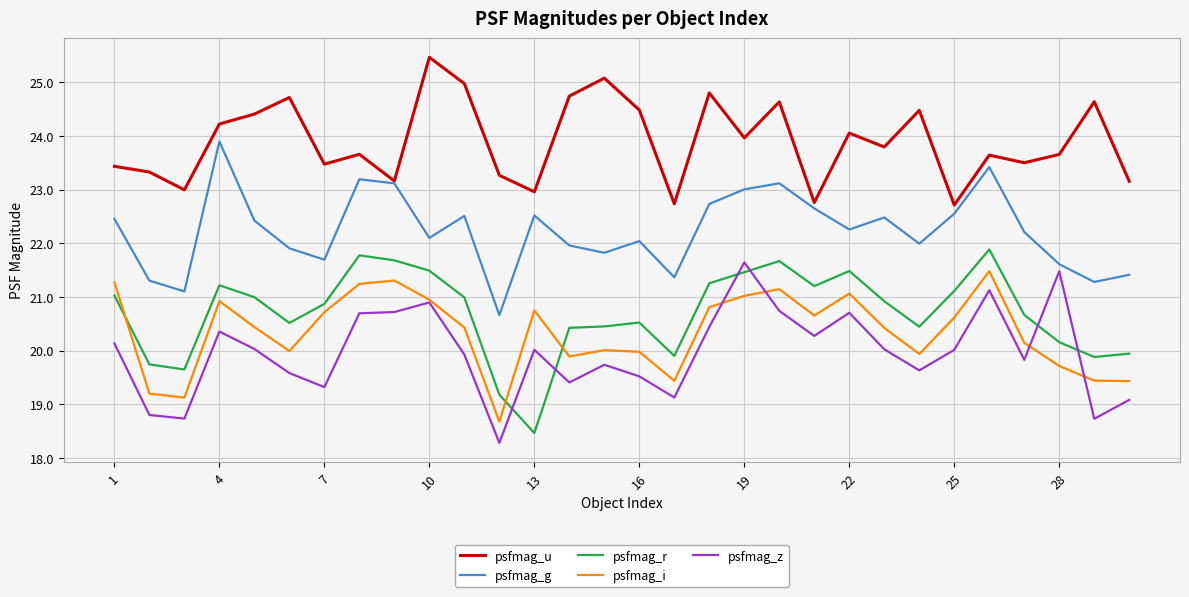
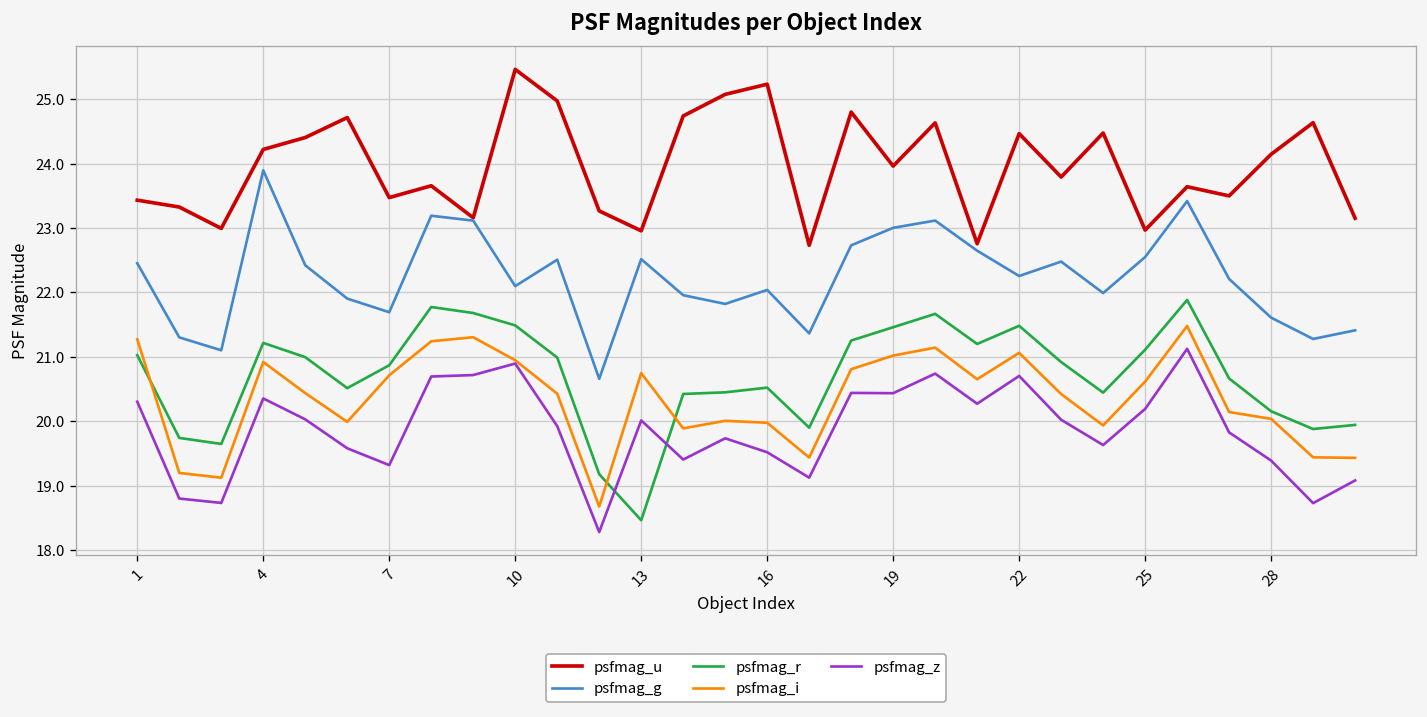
psfmag_z, 1: 20.1 -> 20.3
psfmag_u, 16: 24.5 -> 25.2
psfmag_z, 19: 21.6 -> 20.4
psfmag_u, 22: 24.1 -> 24.5
psfmag_u, 25: 22.7 -> 23.0
psfmag_z, 25: 20.0 -> 20.2
psfmag_u, 28: 23.7 -> 24.1
psfmag_i, 28: 19.7 -> 20.0
psfmag_z, 28: 21.5 -> 19.4
